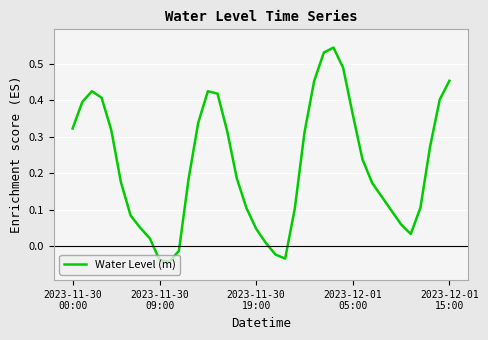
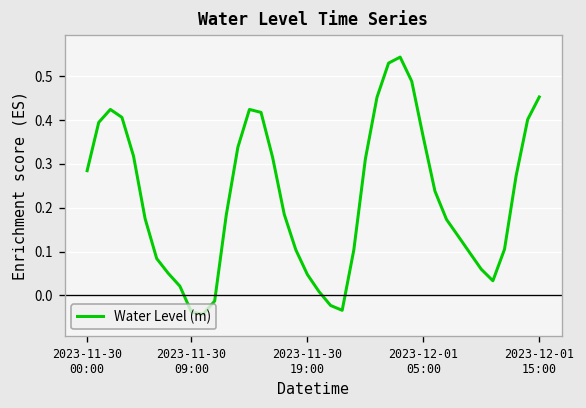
2023-11-30 00:00: 0.32 -> 0.28
